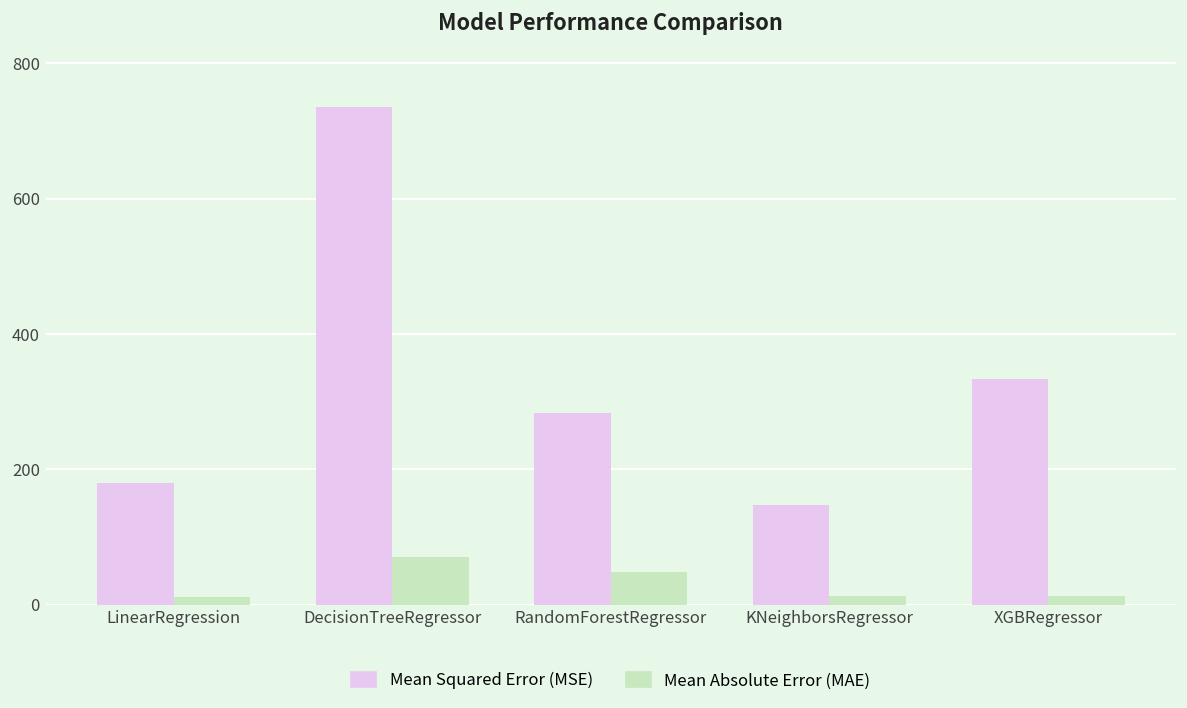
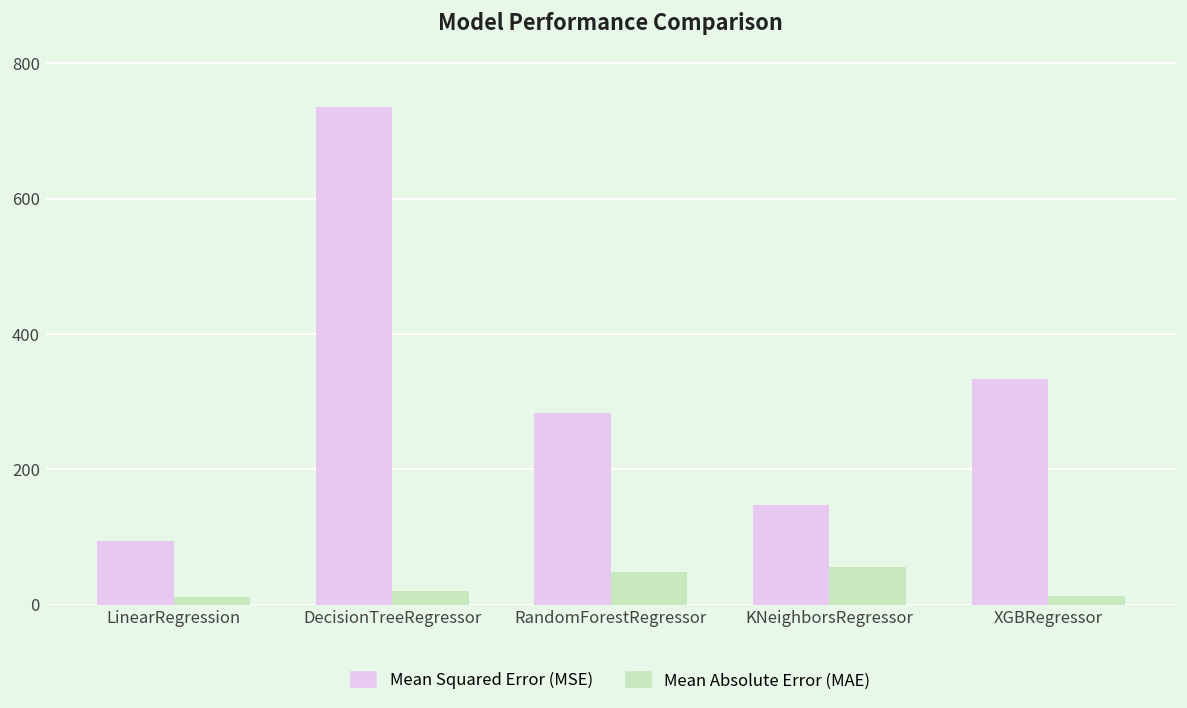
Mean Squared Error (MSE), LinearRegression: 180 -> 90
Mean Absolute Error (MAE), DecisionTreeRegressor: 70 -> 20
Mean Absolute Error (MAE), KNeighborsRegressor: 10 -> 60
